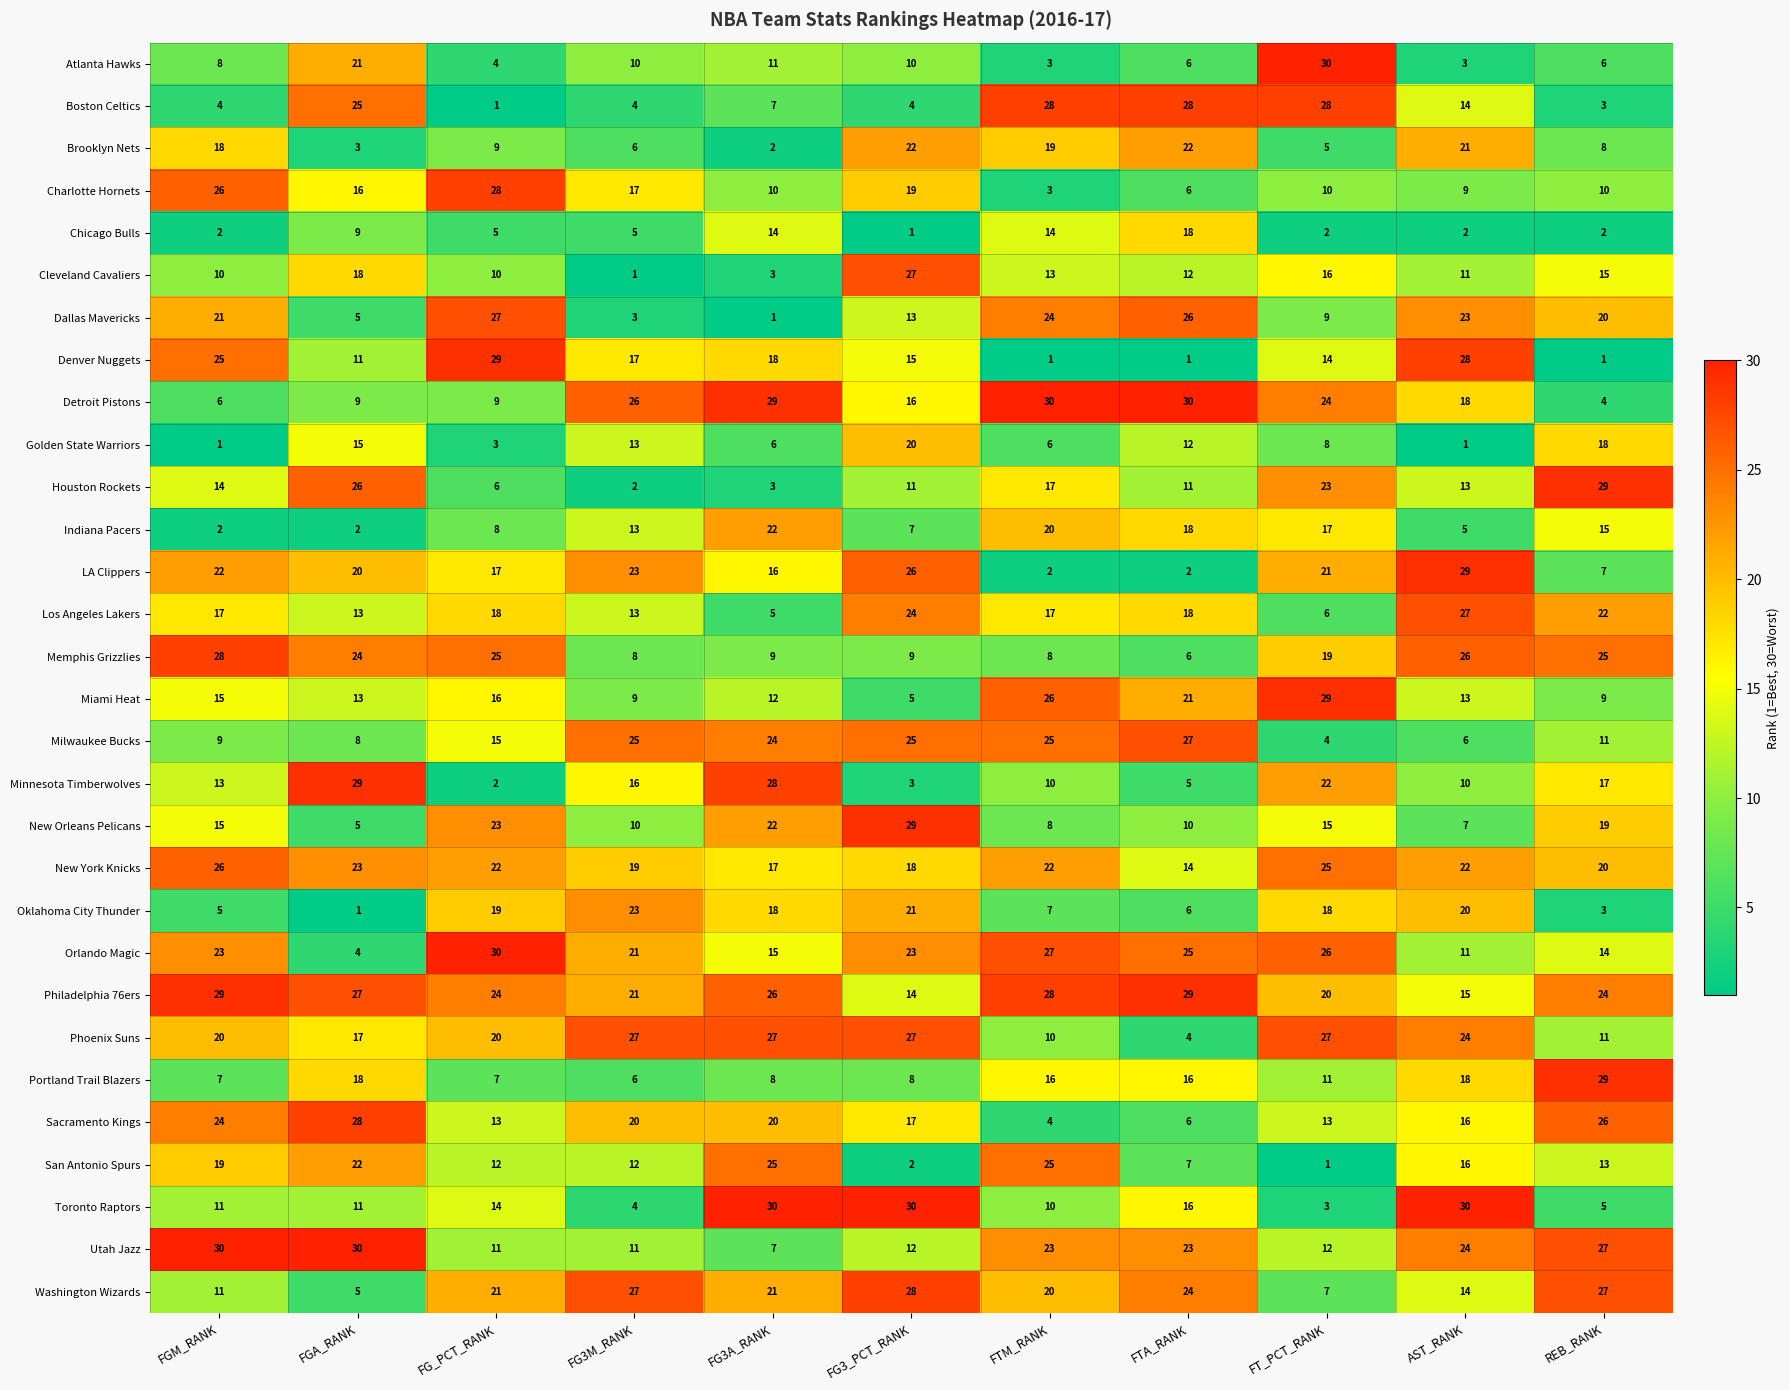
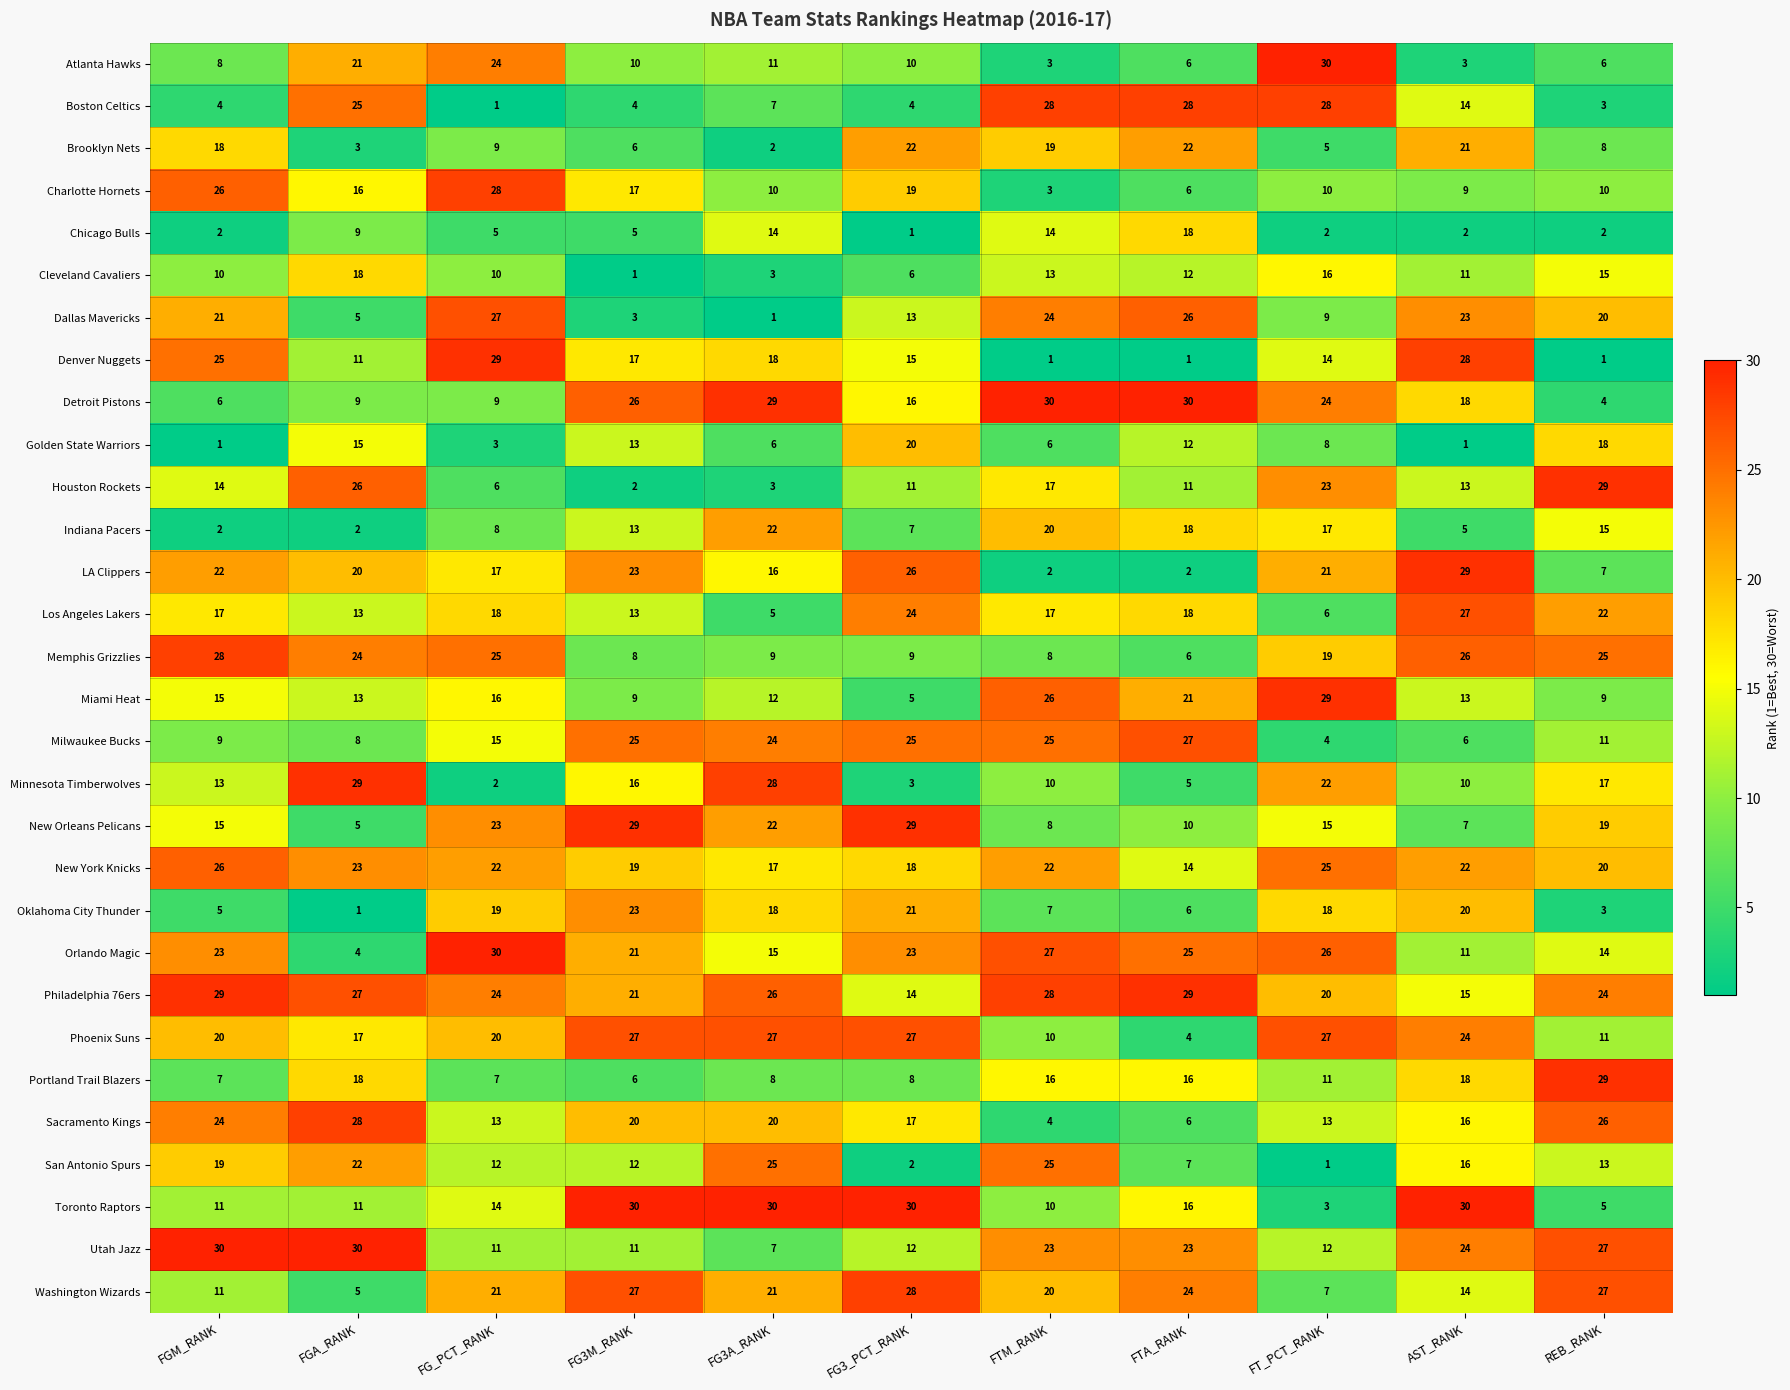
Atlanta Hawks, FG_PCT_RANK: 4 -> 24
Cleveland Cavaliers, FG3_PCT_RANK: 27 -> 6
New Orleans Pelicans, FG3M_RANK: 10 -> 29
Toronto Raptors, FG3M_RANK: 4 -> 30
